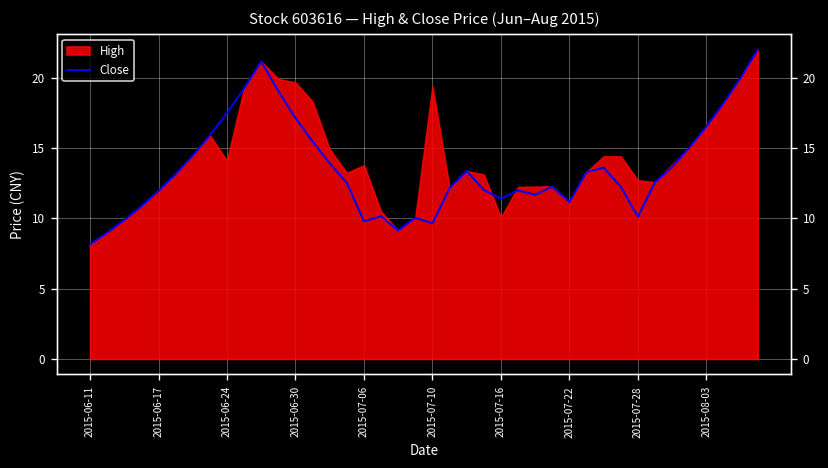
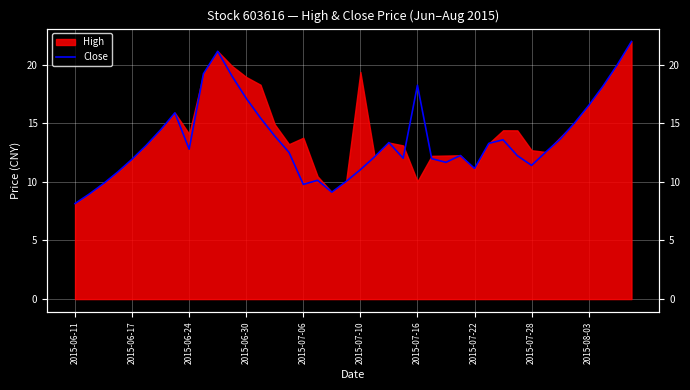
Close, 2015-06-24: 17.5 -> 12.8
High, 2015-06-30: 19.7 -> 19.0
Close, 2015-07-10: 9.6 -> 11.0
Close, 2015-07-16: 11.4 -> 18.2
Close, 2015-07-28: 10.1 -> 11.4
